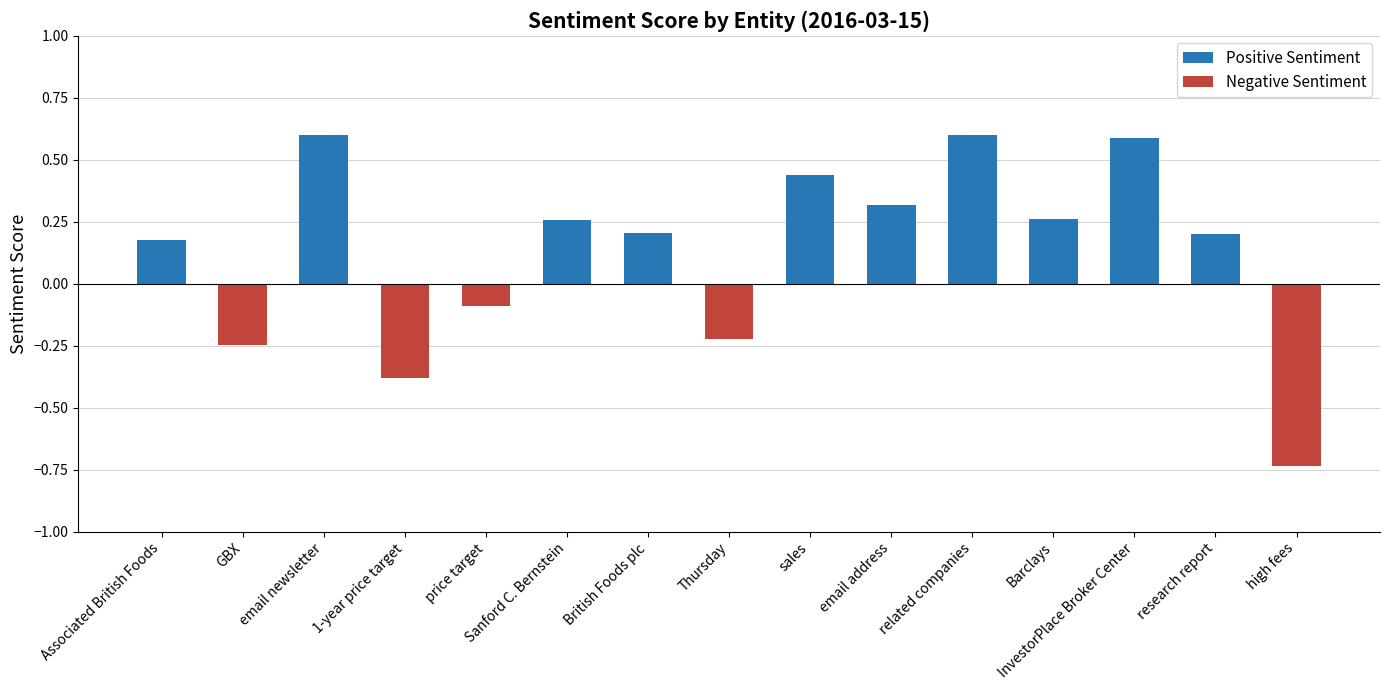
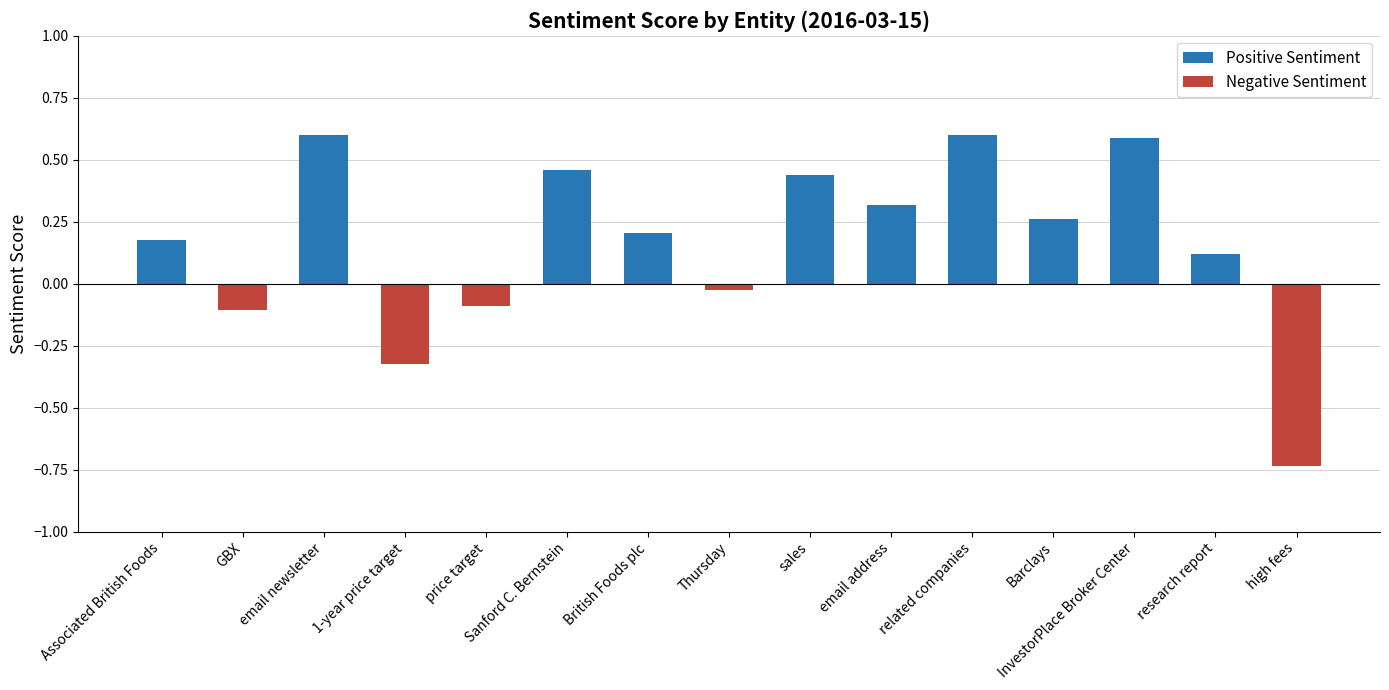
Negative Sentiment, GBX: -0.25 -> -0.11
Negative Sentiment, 1-year price target: -0.38 -> -0.32
Positive Sentiment, Sanford C. Bernstein: 0.26 -> 0.46
Negative Sentiment, Thursday: -0.22 -> -0.02
Positive Sentiment, research report: 0.20 -> 0.12
